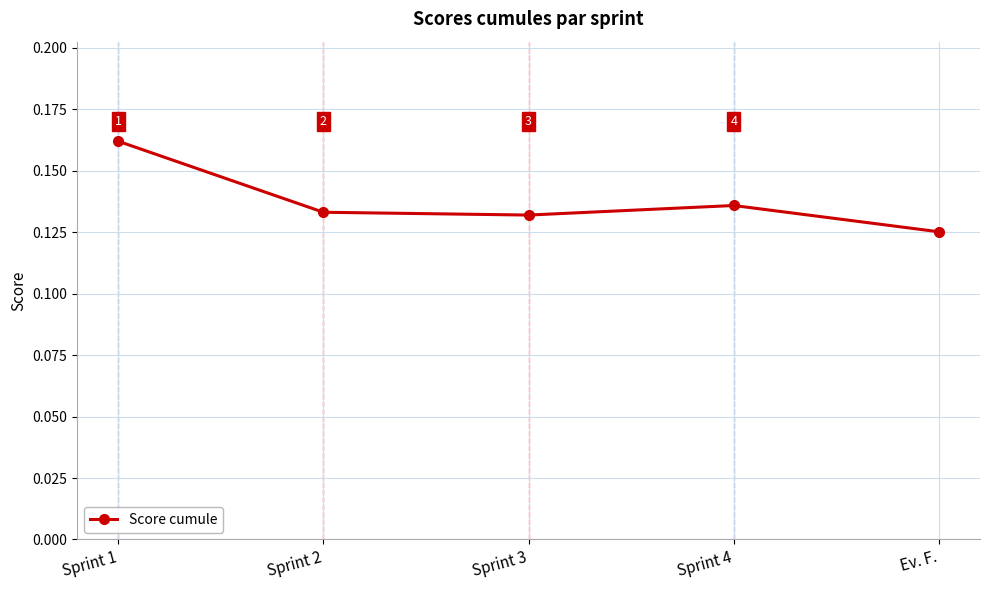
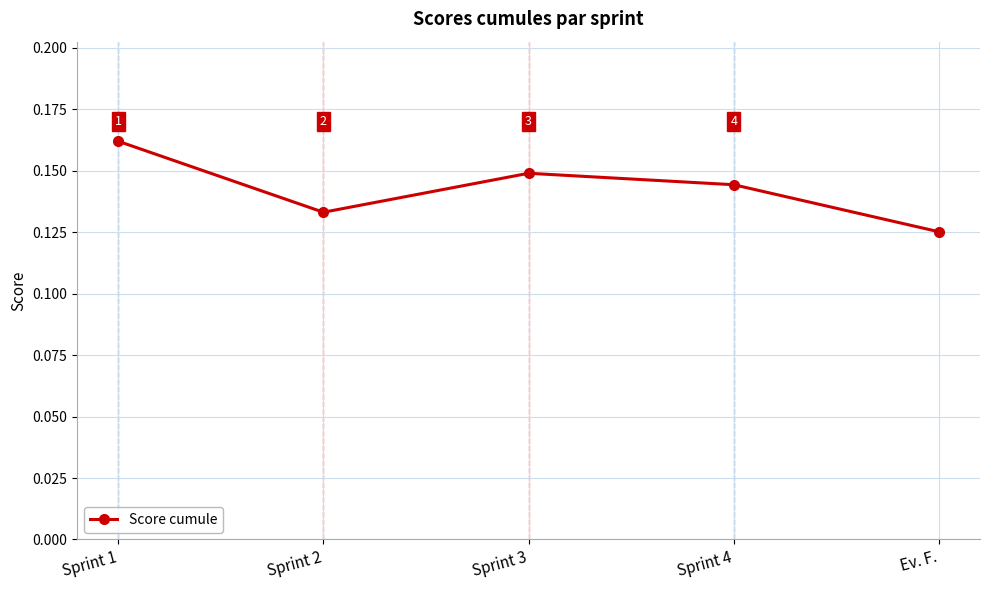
Sprint 3: 0.132 -> 0.149
Sprint 4: 0.136 -> 0.144
